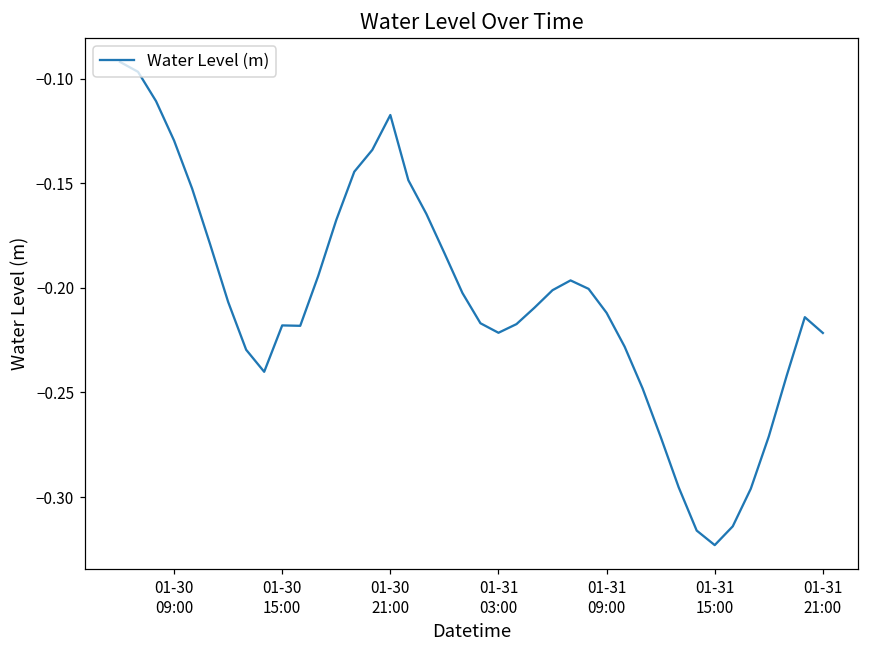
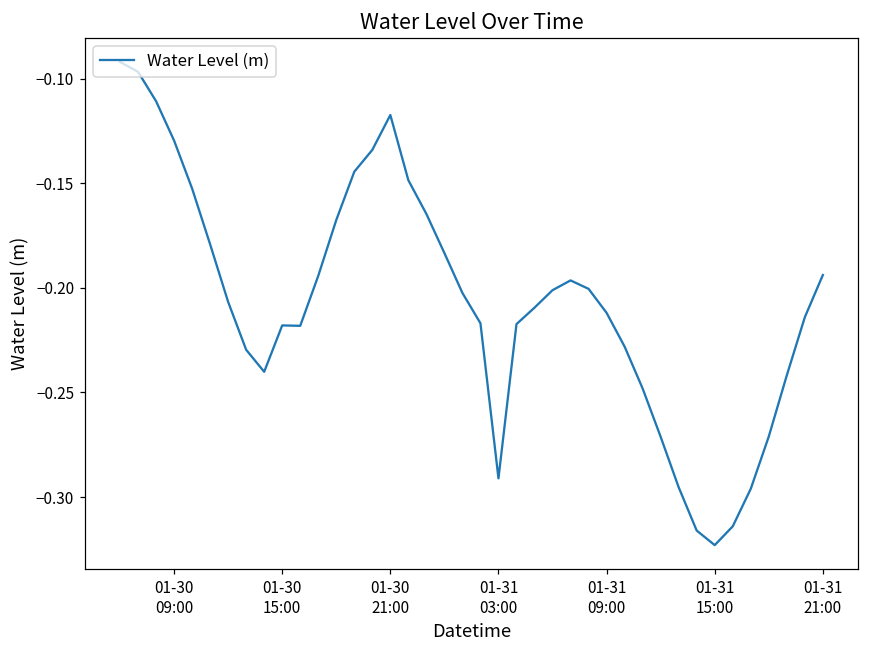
01-31 03:00: -0.222 -> -0.291
01-31 21:00: -0.222 -> -0.194
